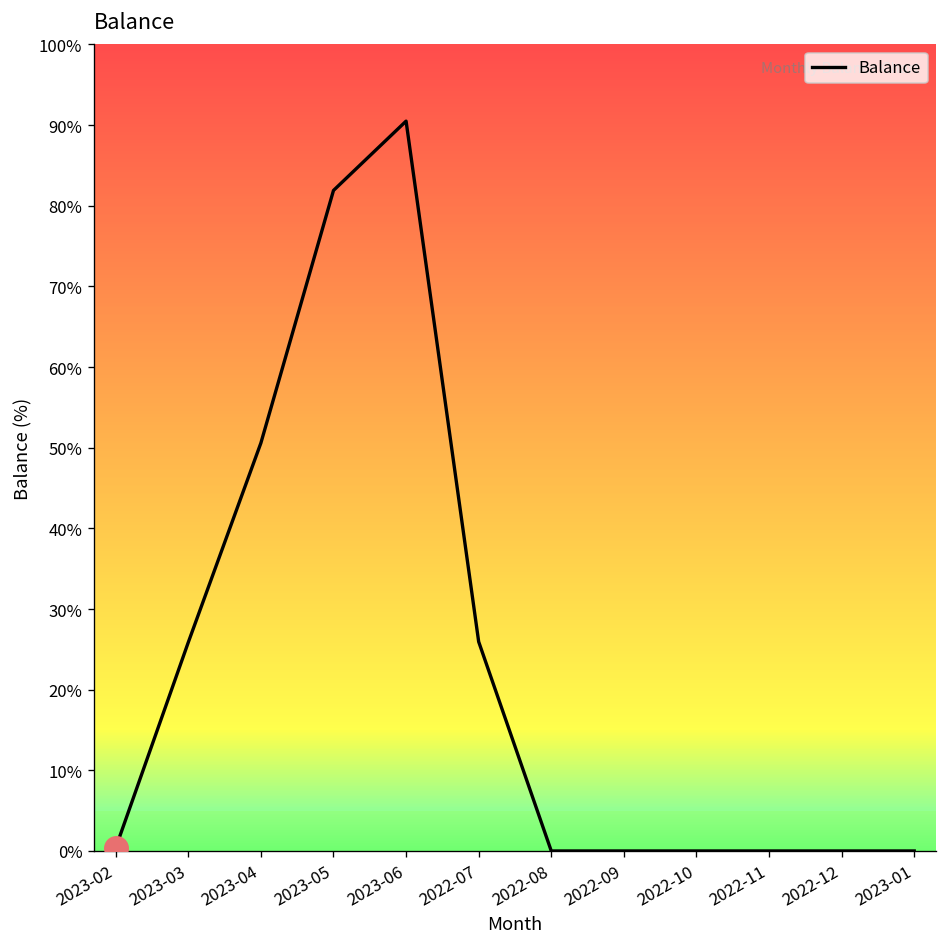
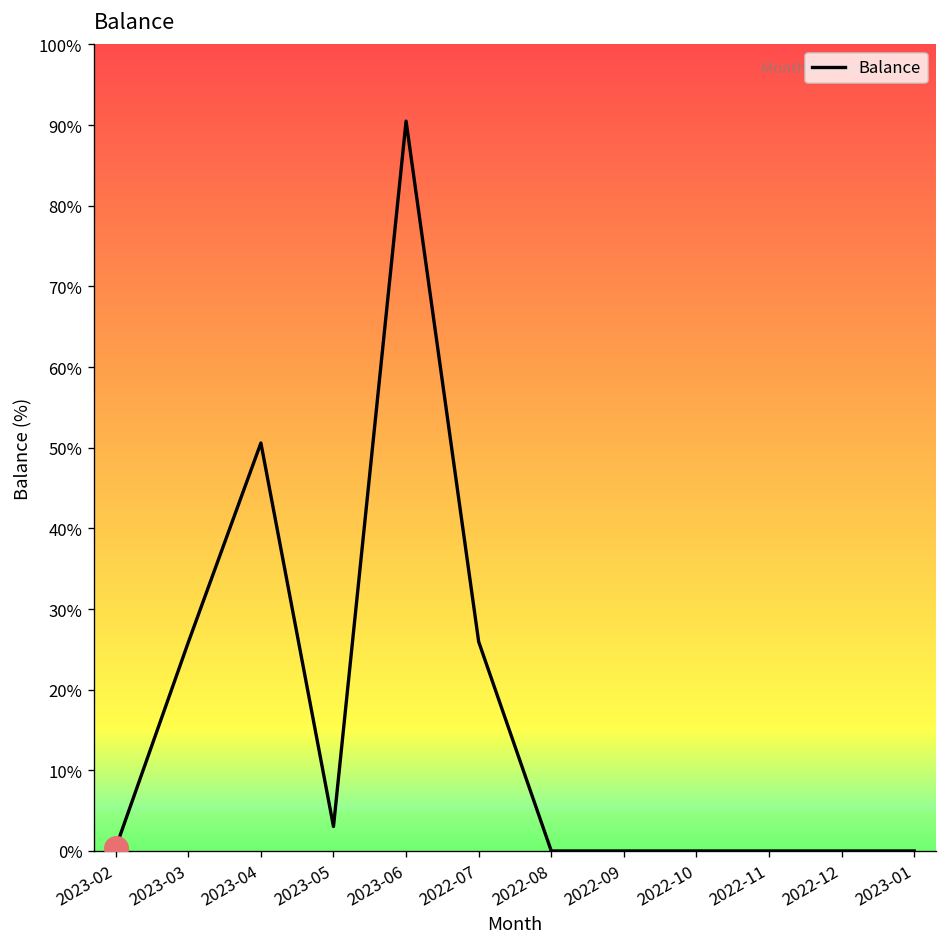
Balance, 2023-05: 82% -> 3%
